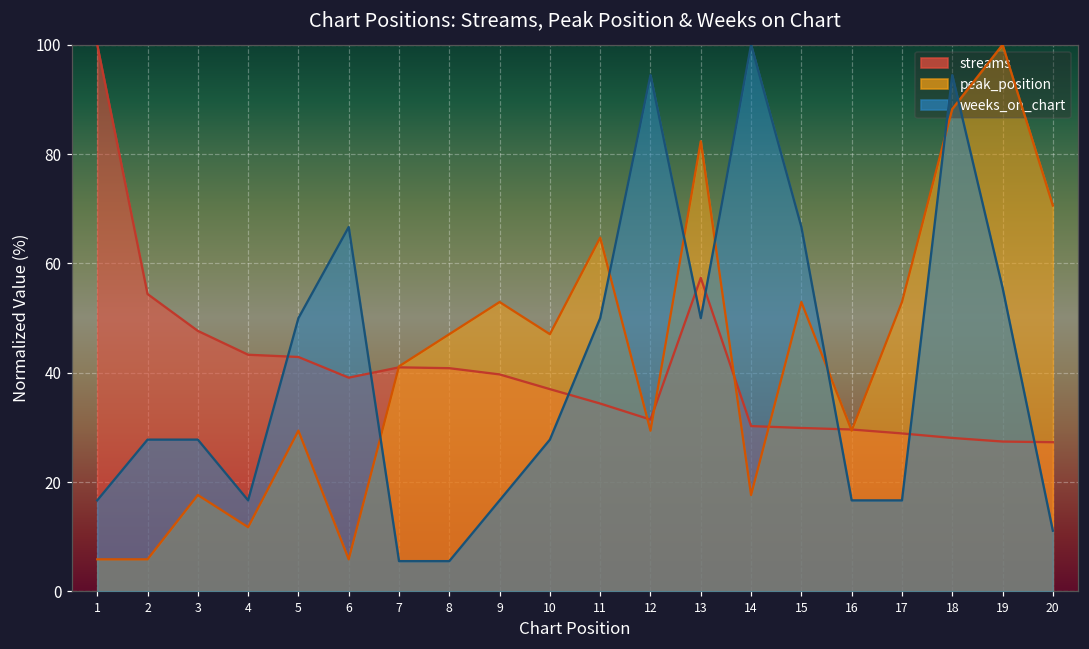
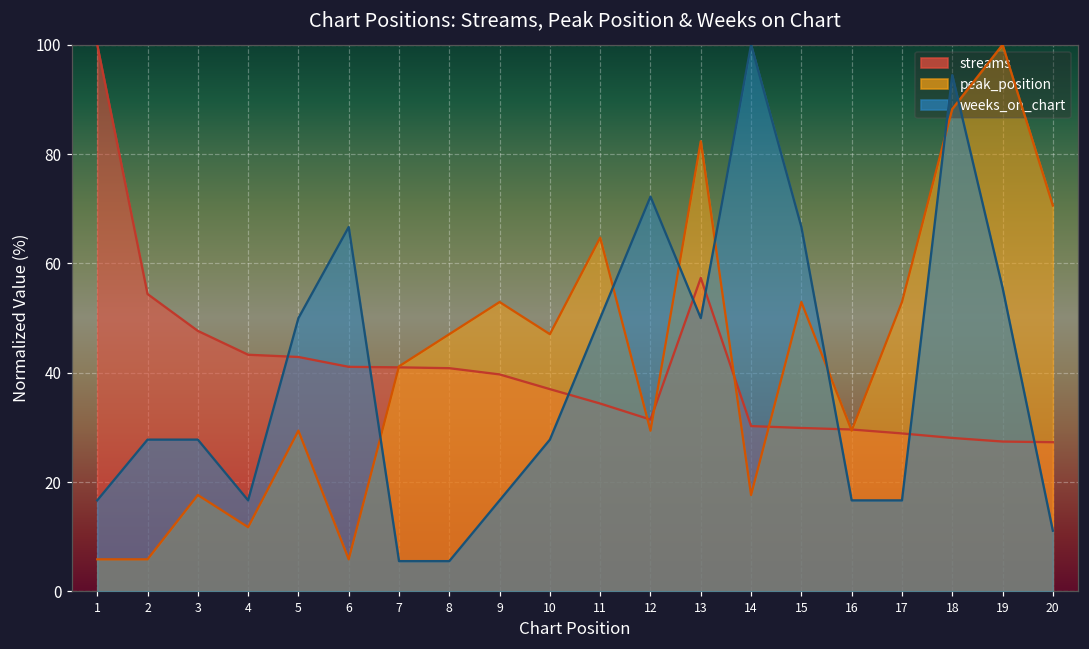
streams, 6: 39 -> 41
weeks_on_chart, 12: 94 -> 72
